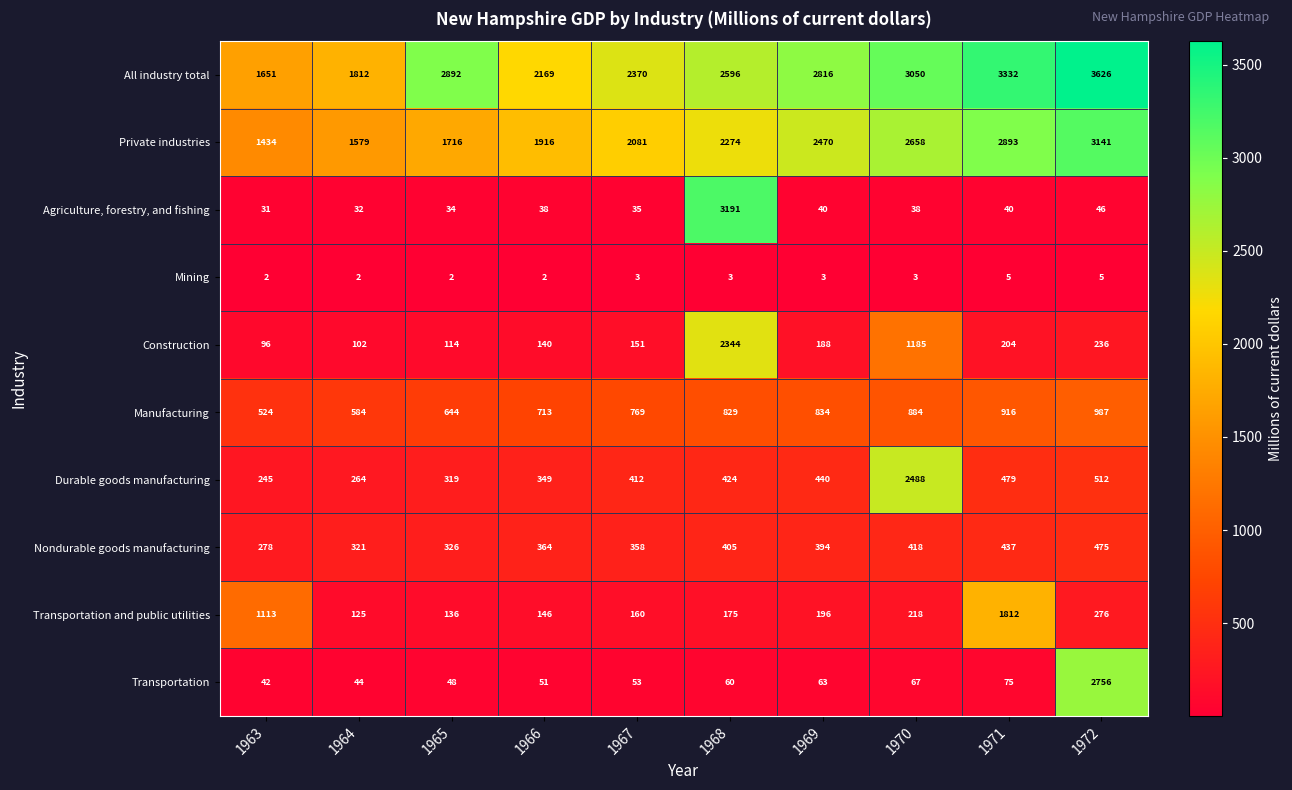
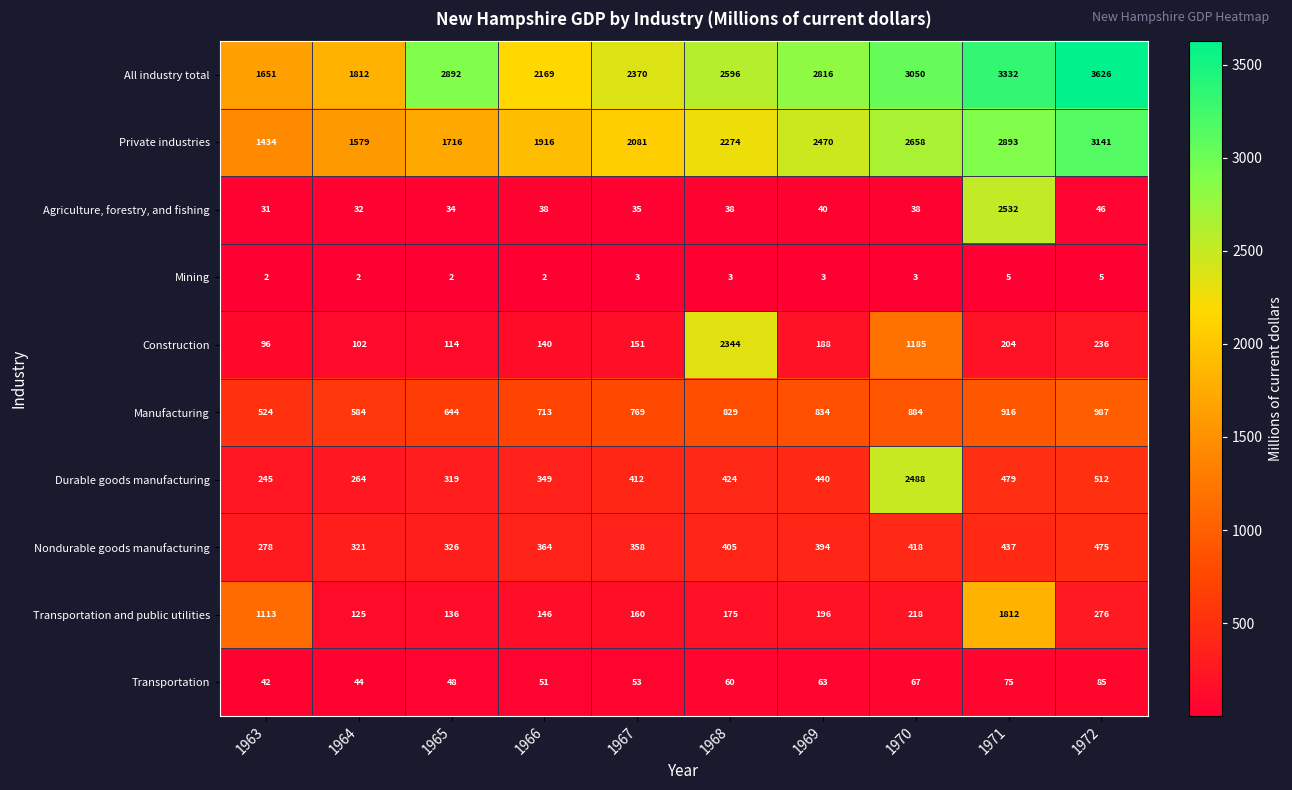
Agriculture, forestry, and fishing, 1968: 3191 -> 38
Agriculture, forestry, and fishing, 1971: 40 -> 2532
Transportation, 1972: 2756 -> 85
